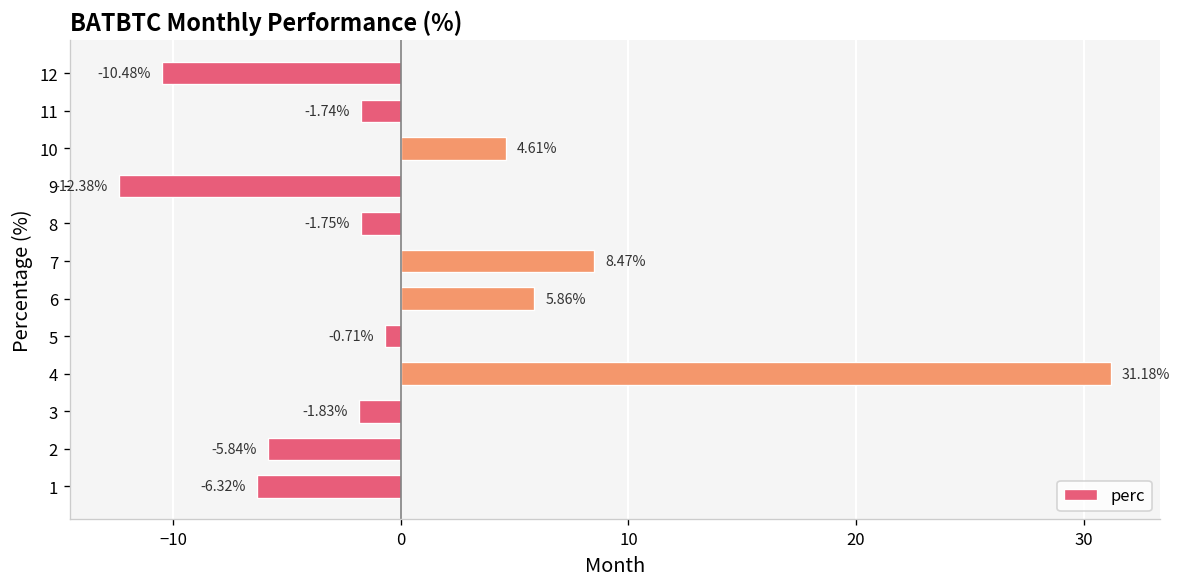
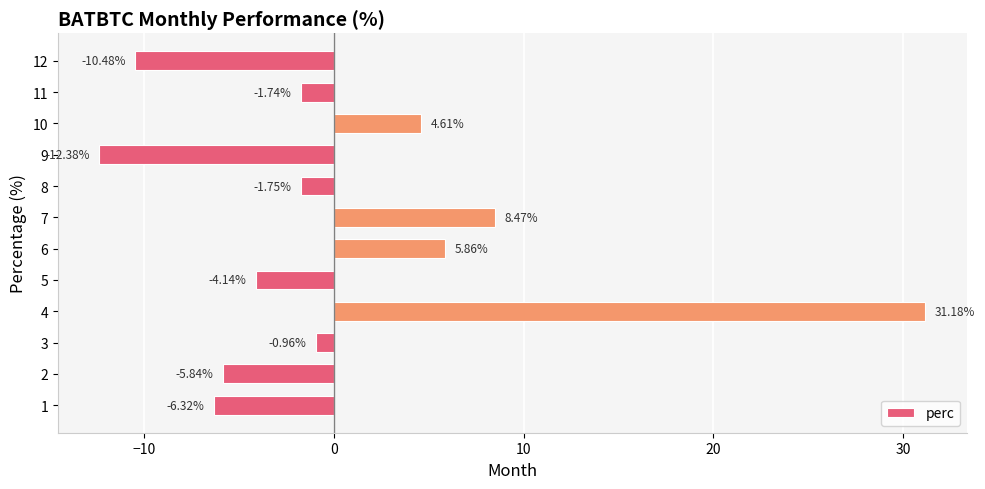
5: -0.71% -> -4.14%
3: -1.83% -> -0.96%
